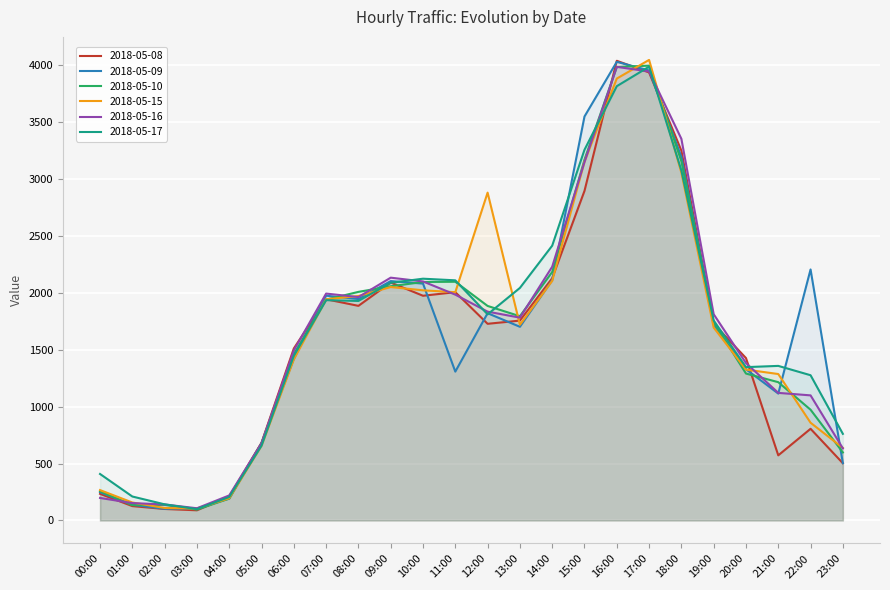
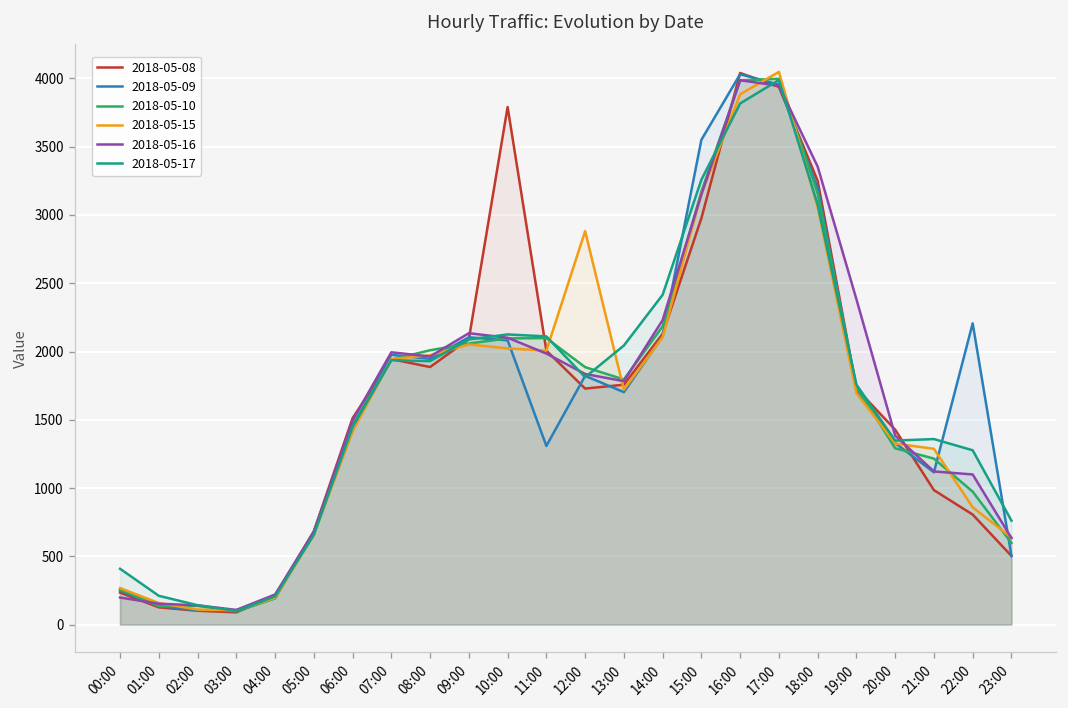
2018-05-08, 10:00: 1980 -> 3790
2018-05-08, 15:00: 2900 -> 2980
2018-05-16, 19:00: 1810 -> 2380
2018-05-08, 21:00: 570 -> 980
